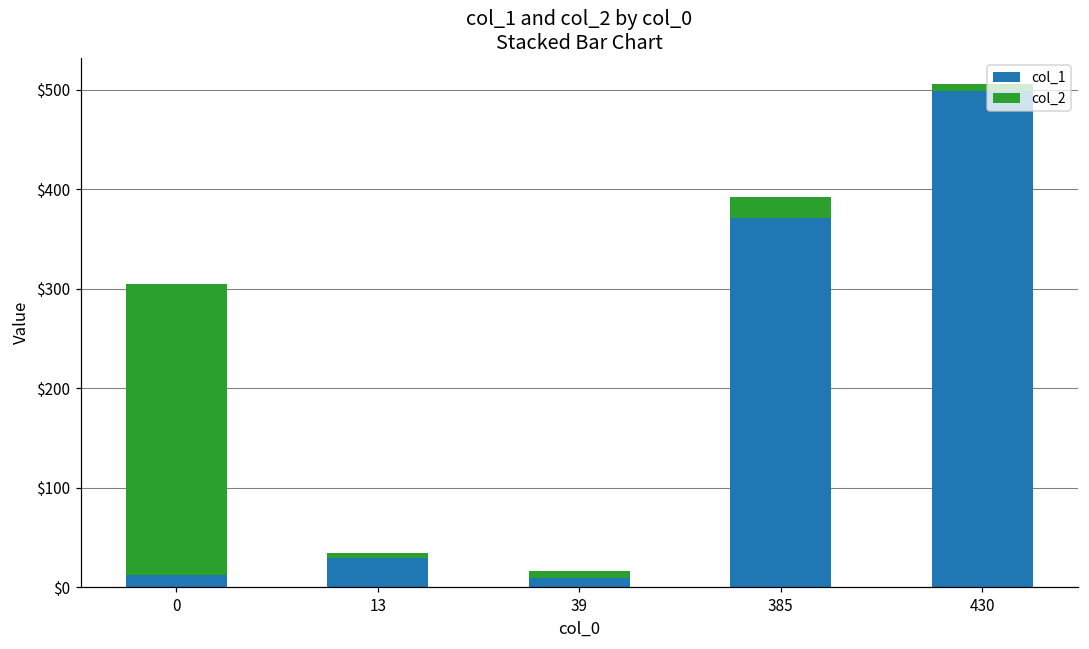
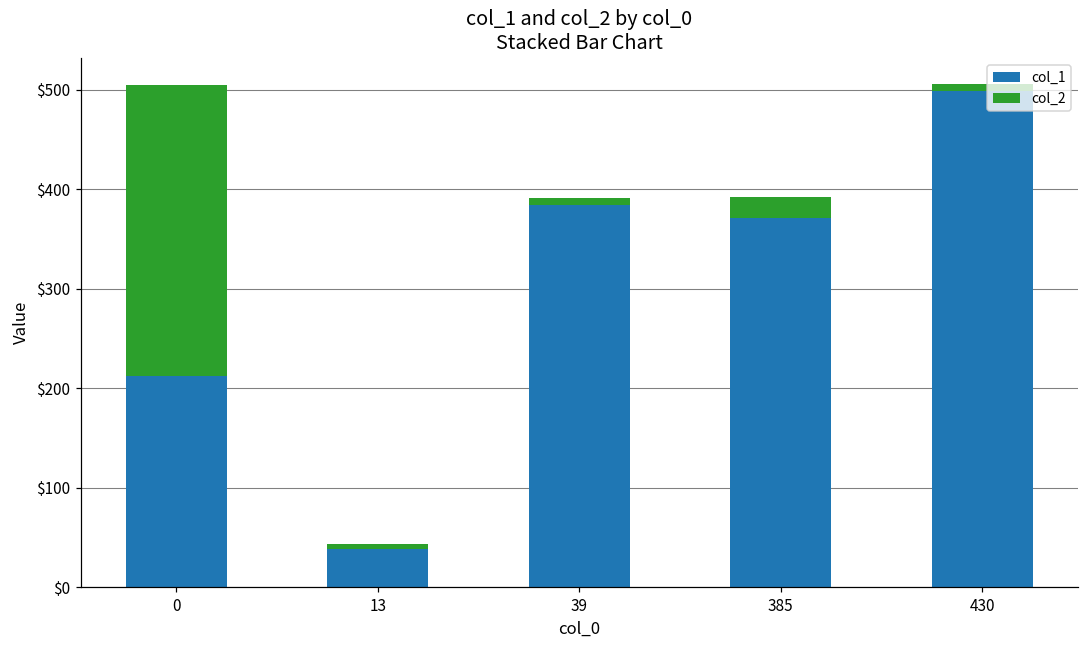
col_1, 0: $10 -> $210
col_1, 13: $30 -> $40
col_1, 39: $10 -> $380
